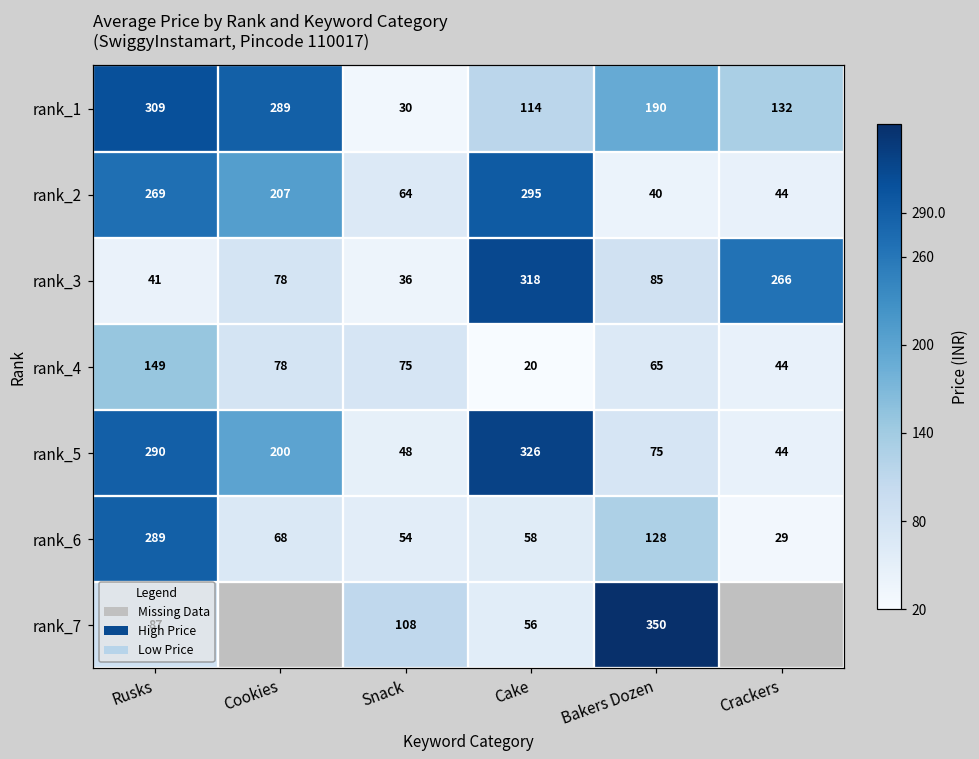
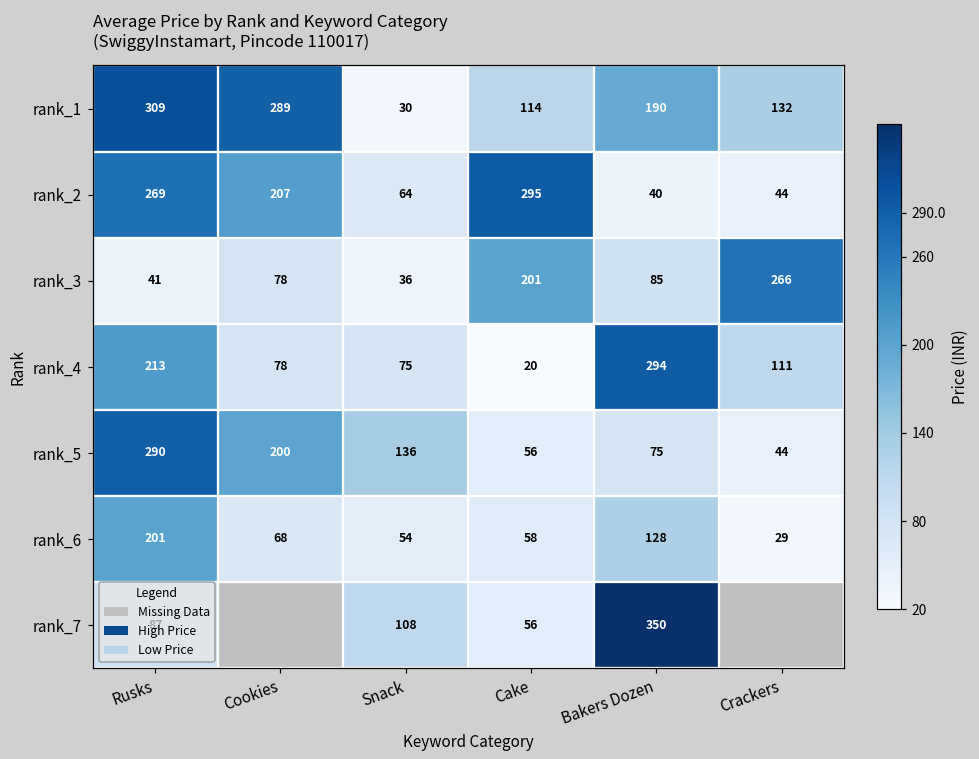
rank_3, Cake: 318 -> 201
rank_4, Rusks: 149 -> 213
rank_4, Bakers Dozen: 65 -> 294
rank_4, Crackers: 44 -> 111
rank_5, Snack: 48 -> 136
rank_5, Cake: 326 -> 56
rank_6, Rusks: 289 -> 201
